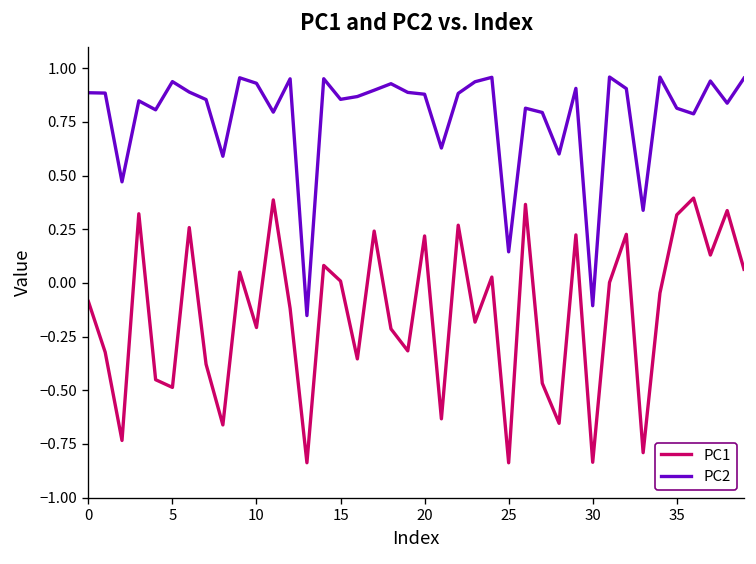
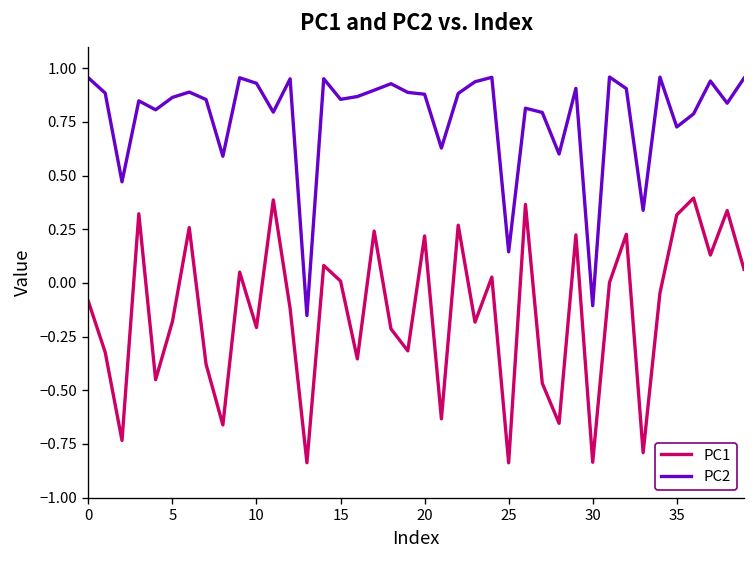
PC2, 0: 0.89 -> 0.95
PC1, 5: -0.49 -> -0.18
PC2, 5: 0.94 -> 0.86
PC2, 35: 0.81 -> 0.73
